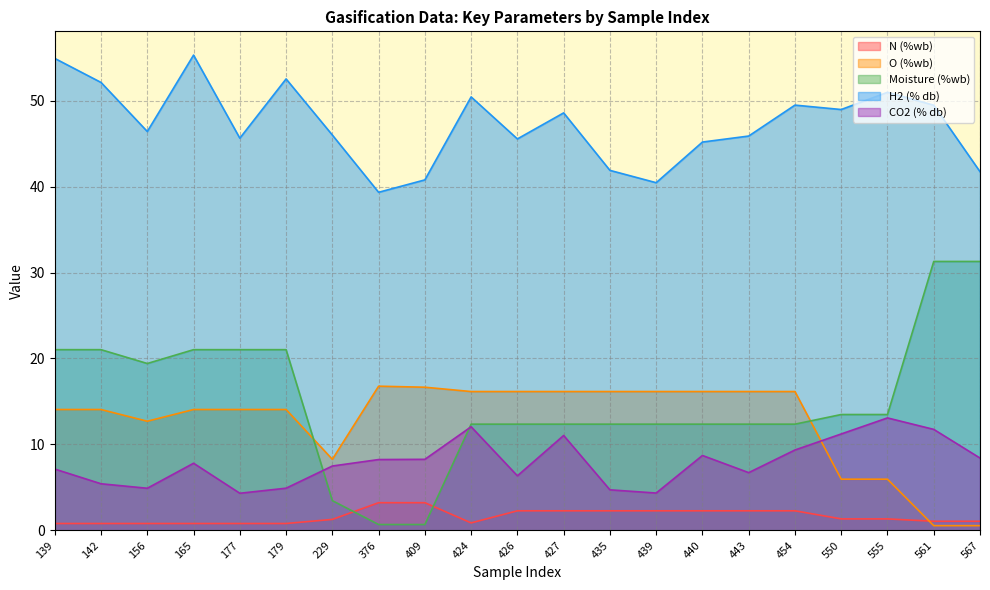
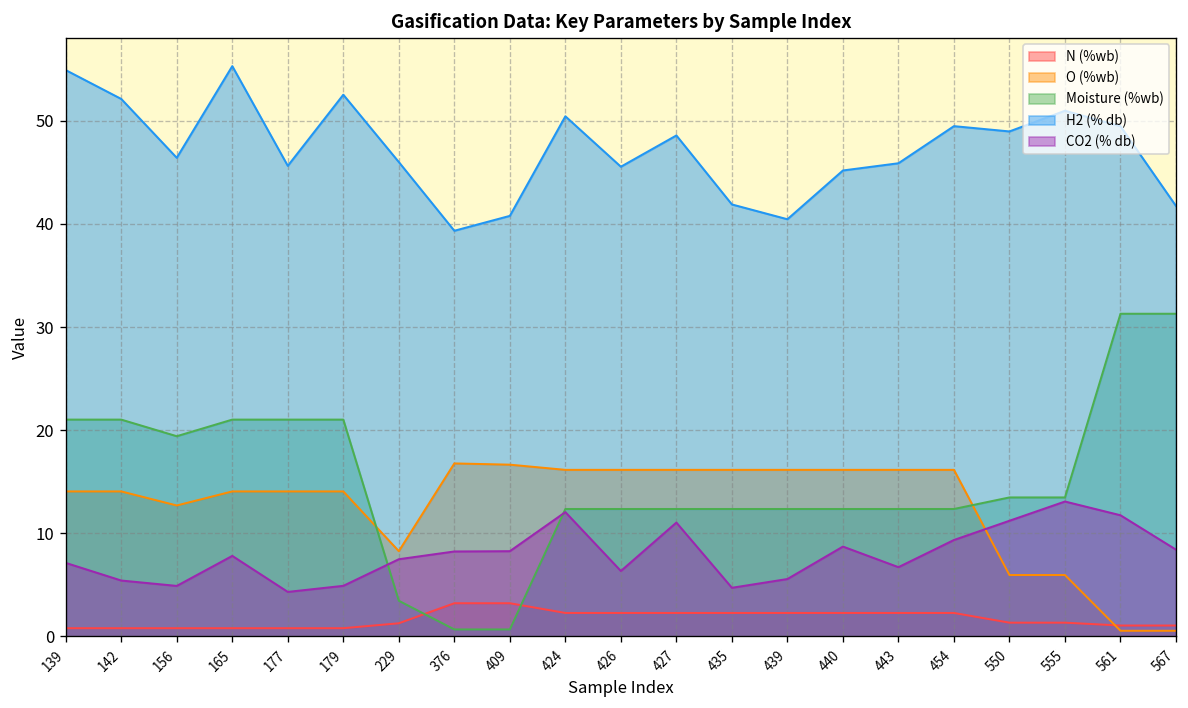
N (%wb), 424: 1 -> 2
CO2 (% db), 439: 4 -> 6
